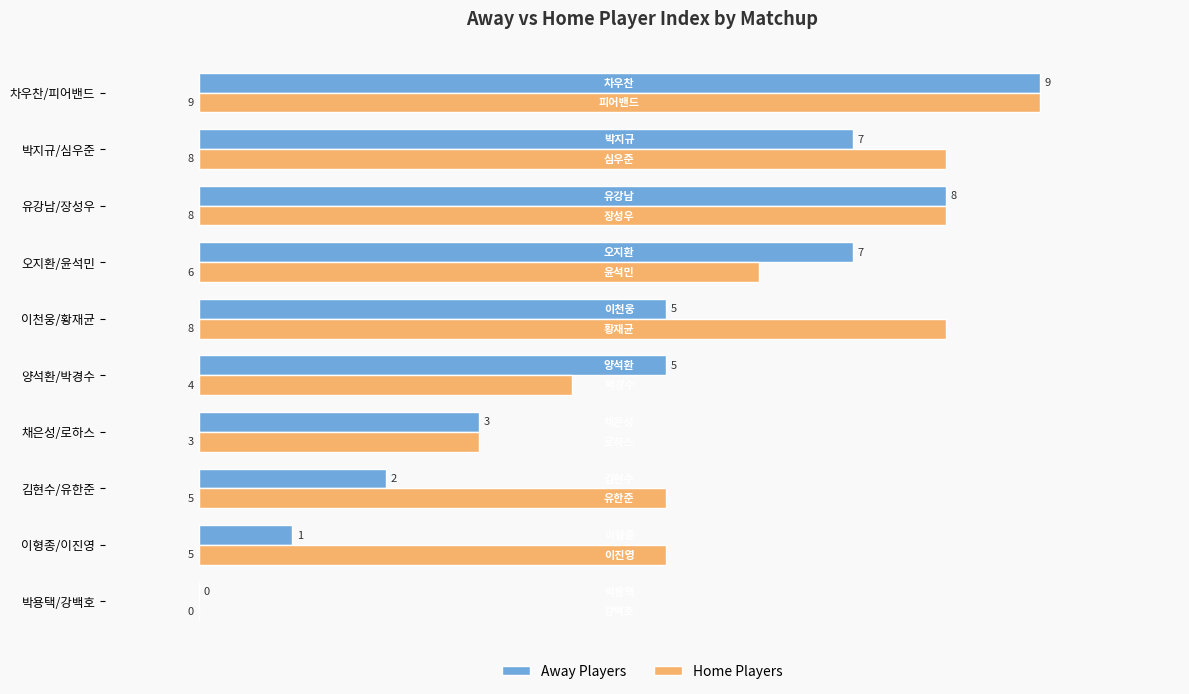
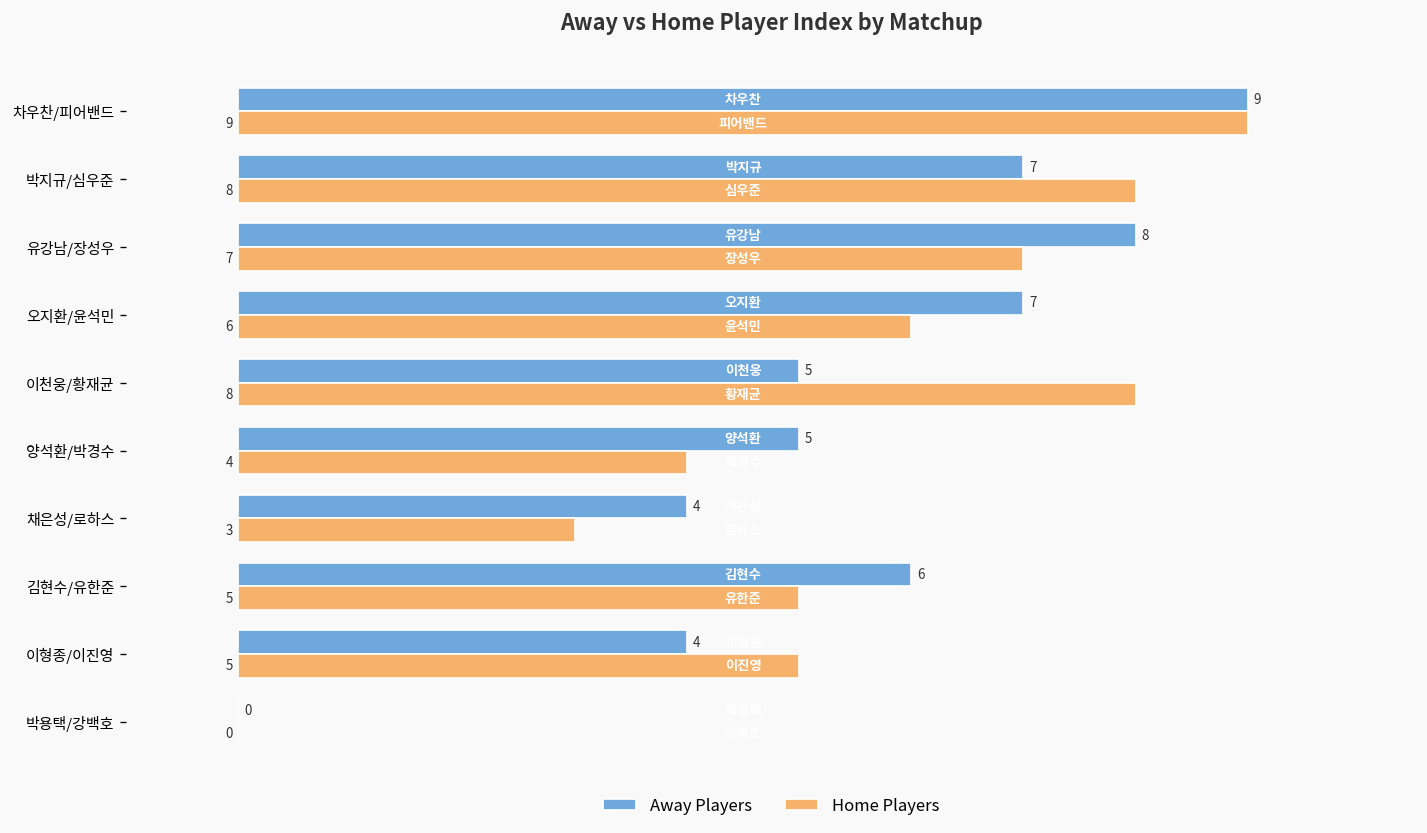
Home Players, 유강남/장성우: 8 -> 7
Away Players, 채은성/로하스: 3 -> 4
Away Players, 김현수/유한준: 2 -> 6
Away Players, 이형종/이진영: 1 -> 4
